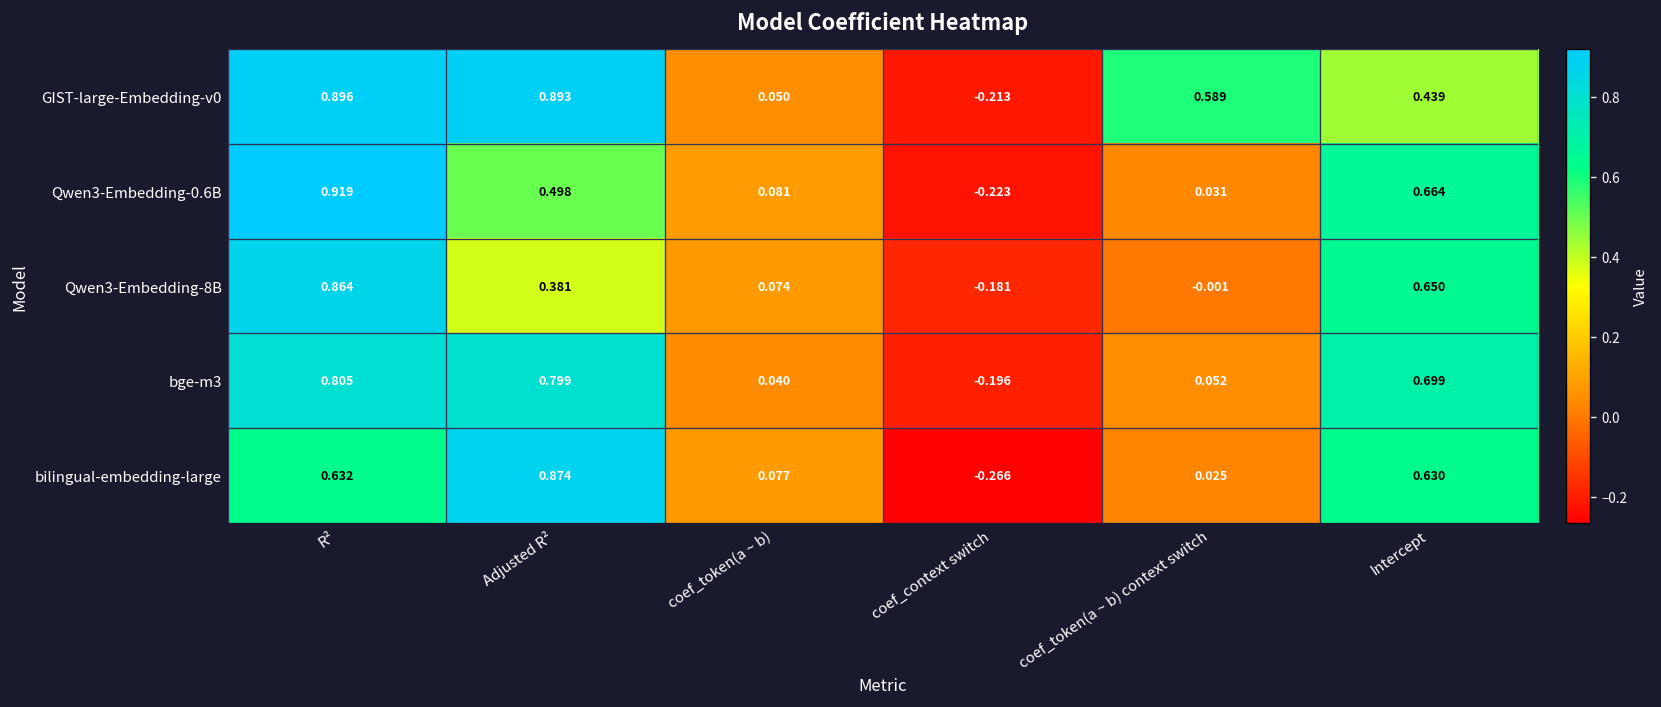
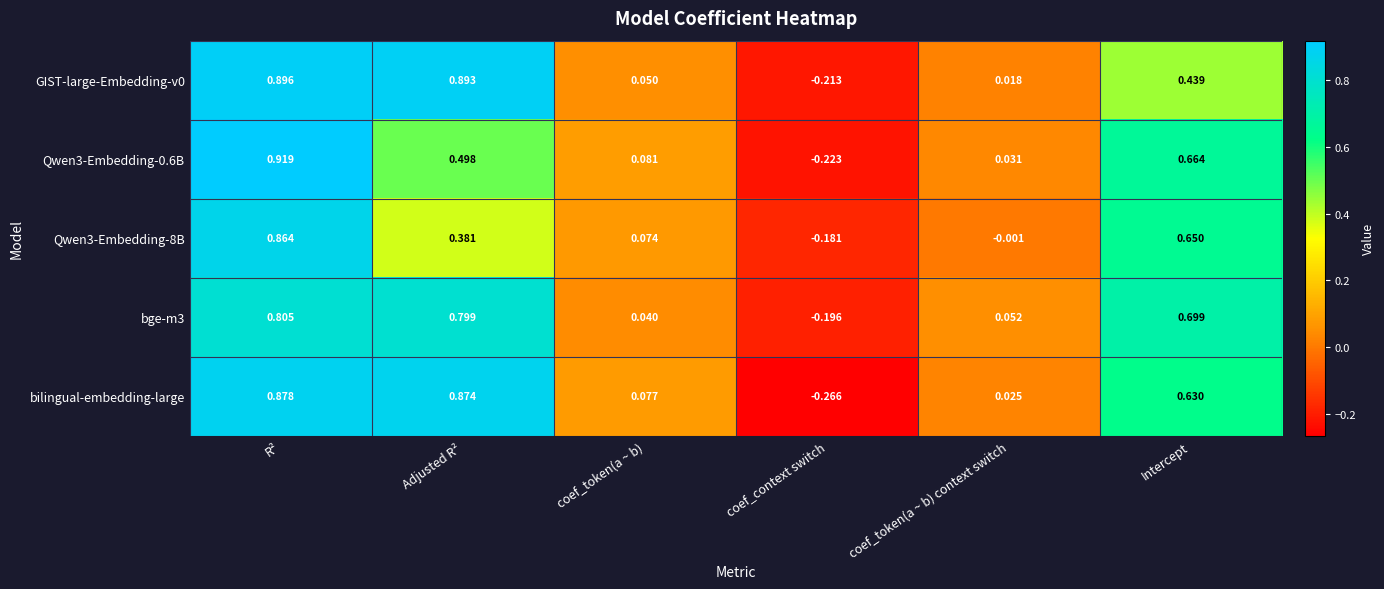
GIST-large-Embedding-v0, coef_token(a ~ b) context switch: 0.589 -> 0.018
bilingual-embedding-large, R²: 0.632 -> 0.878
